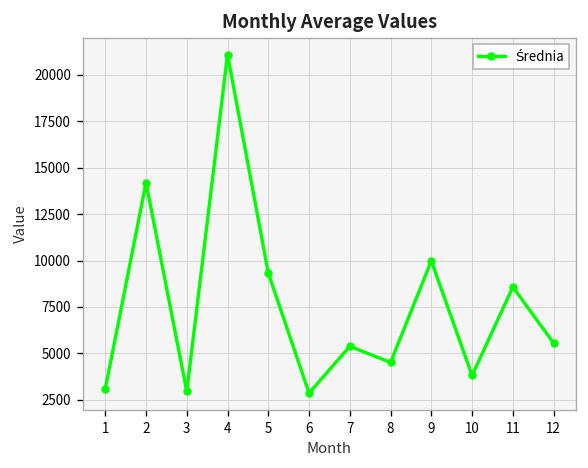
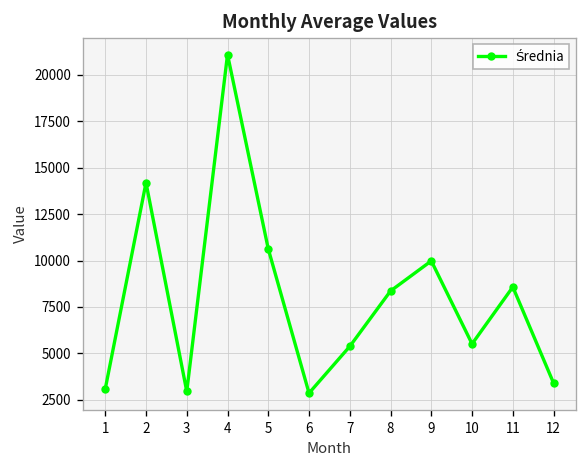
5: 9300 -> 10600
8: 4500 -> 8400
10: 3800 -> 5500
12: 5600 -> 3400
